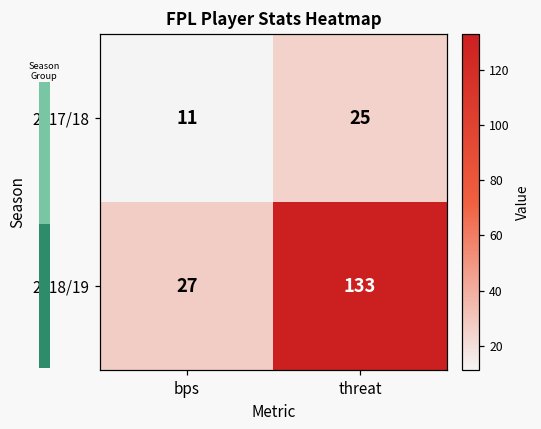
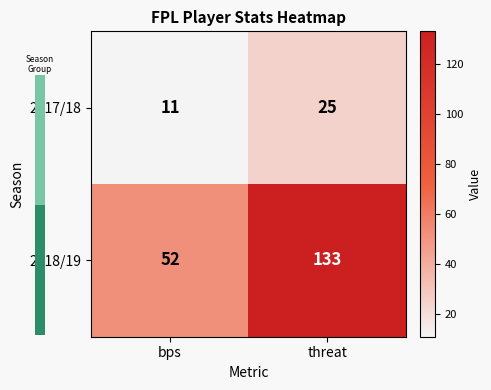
FPL Player Stats Heatmap, 2018/19, bps: 27 -> 52
